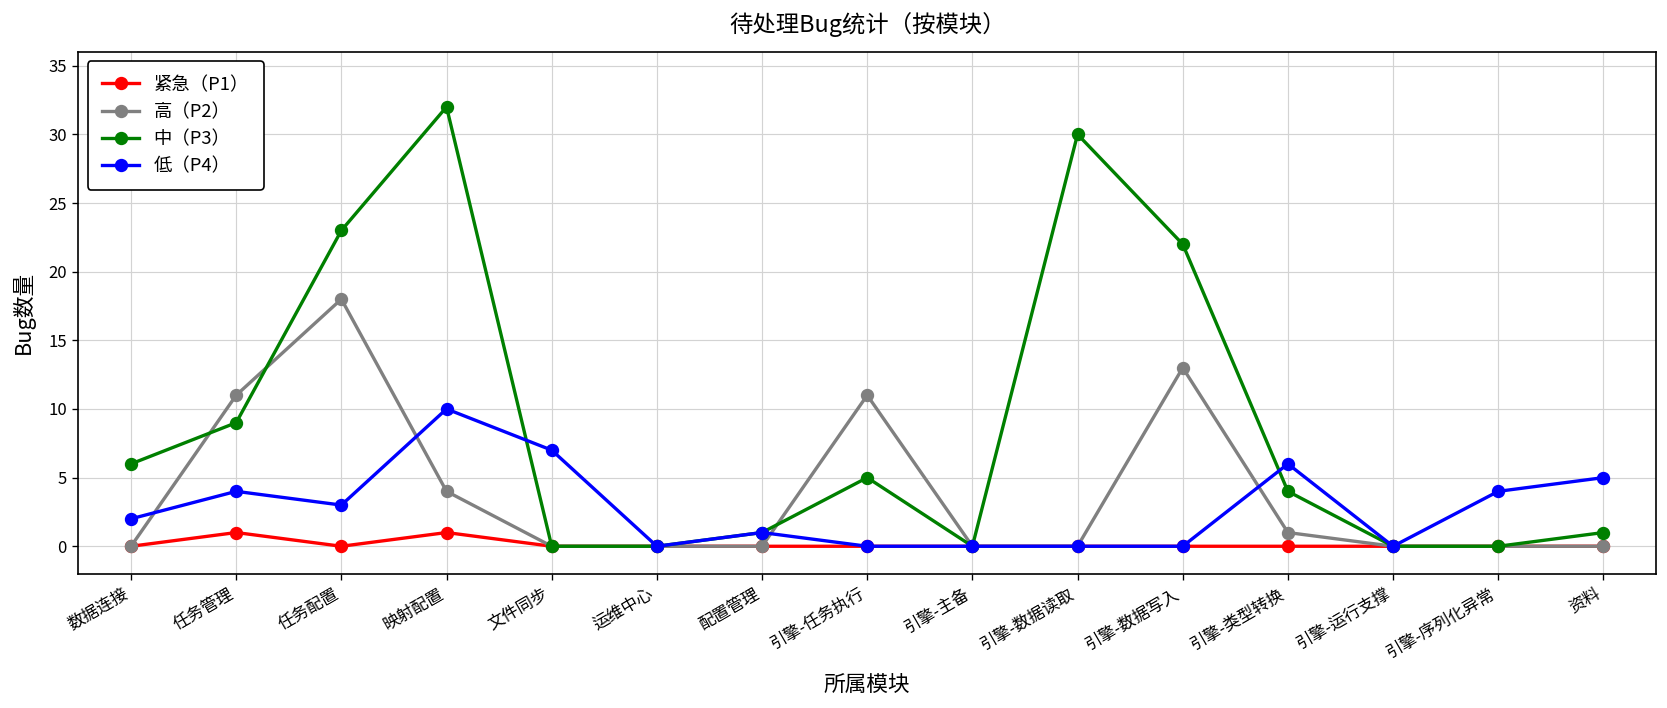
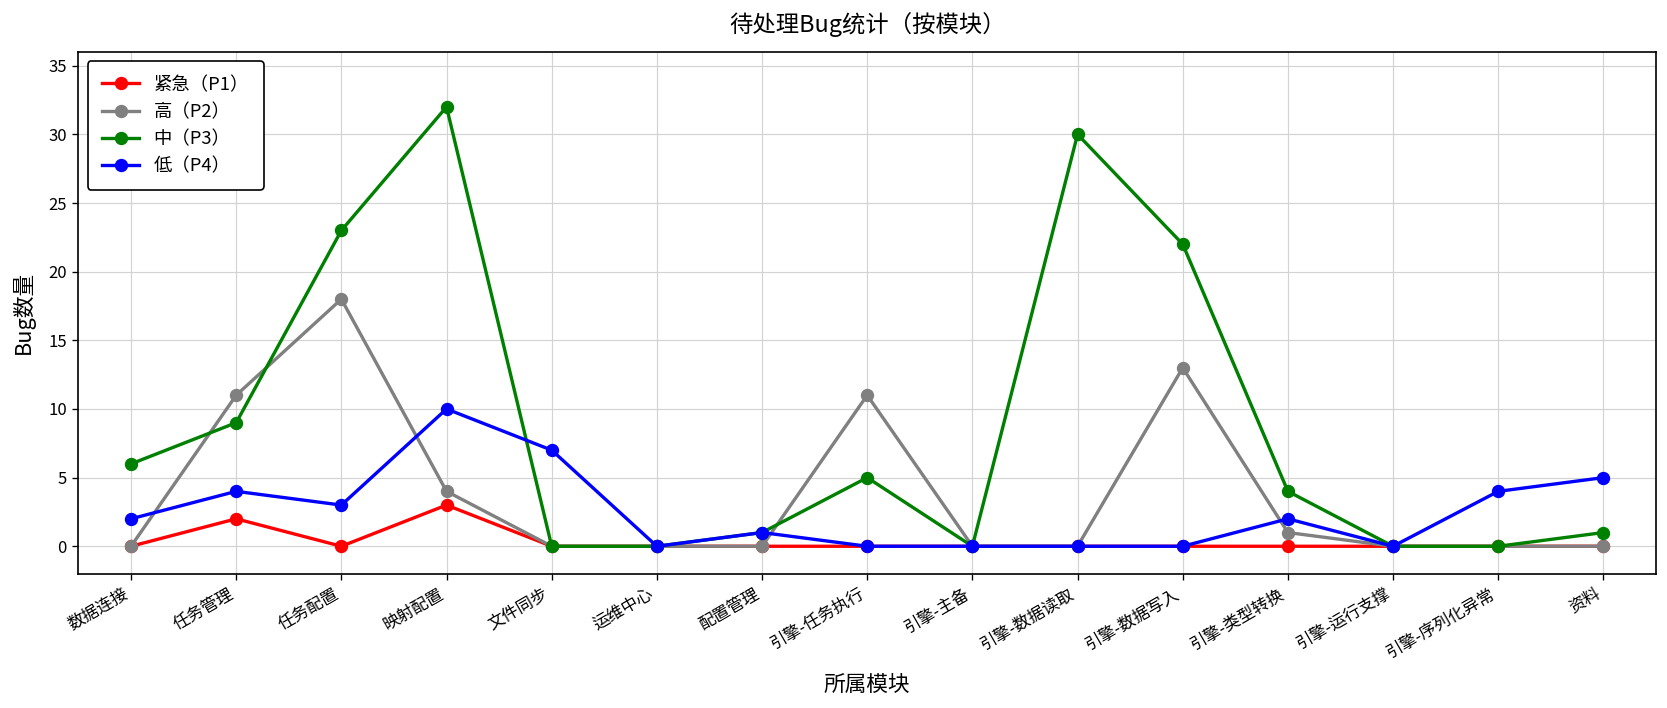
紧急（P1）, 任务管理: 1 -> 2
紧急（P1）, 映射配置: 1 -> 3
低（P4）, 引擎-类型转换: 6 -> 2
